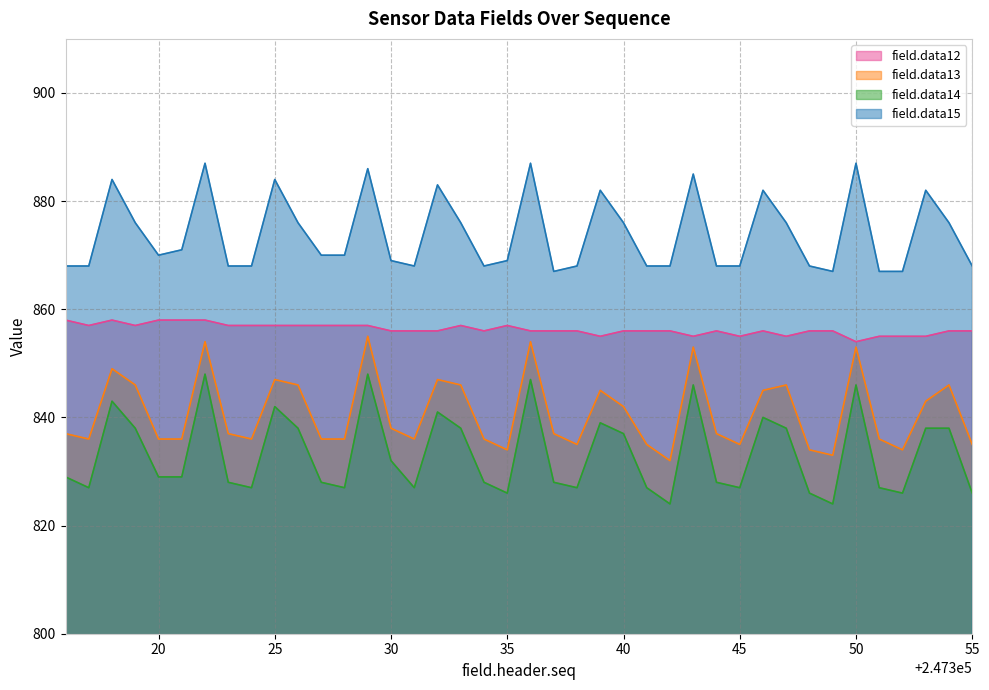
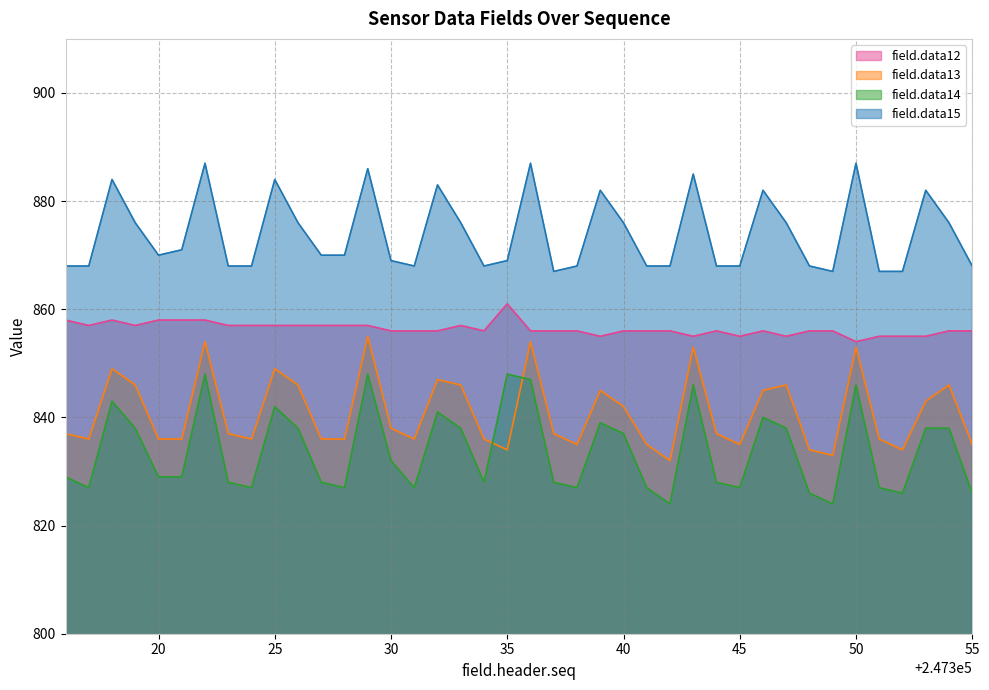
field.data13, 25: 847 -> 849
field.data12, 35: 857 -> 861
field.data14, 35: 826 -> 848
